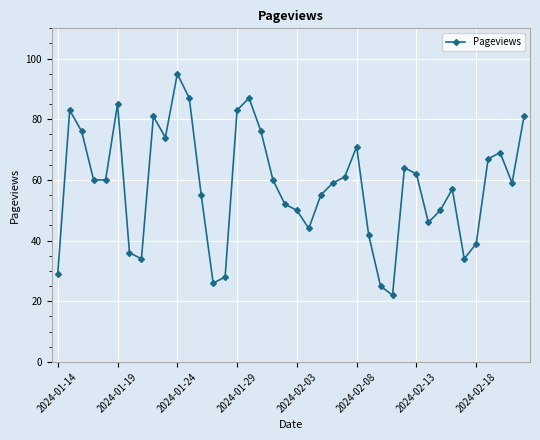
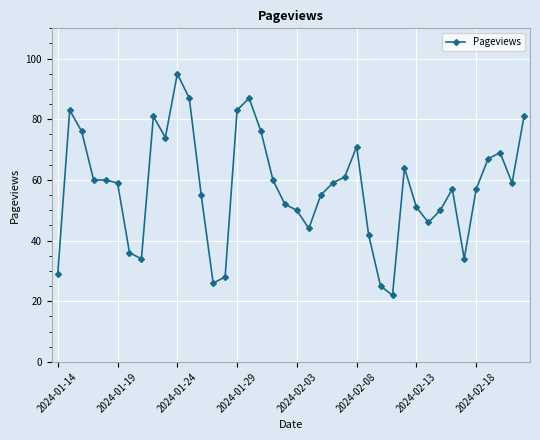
2024-01-19: 85 -> 59
2024-02-13: 62 -> 51
2024-02-18: 39 -> 57
